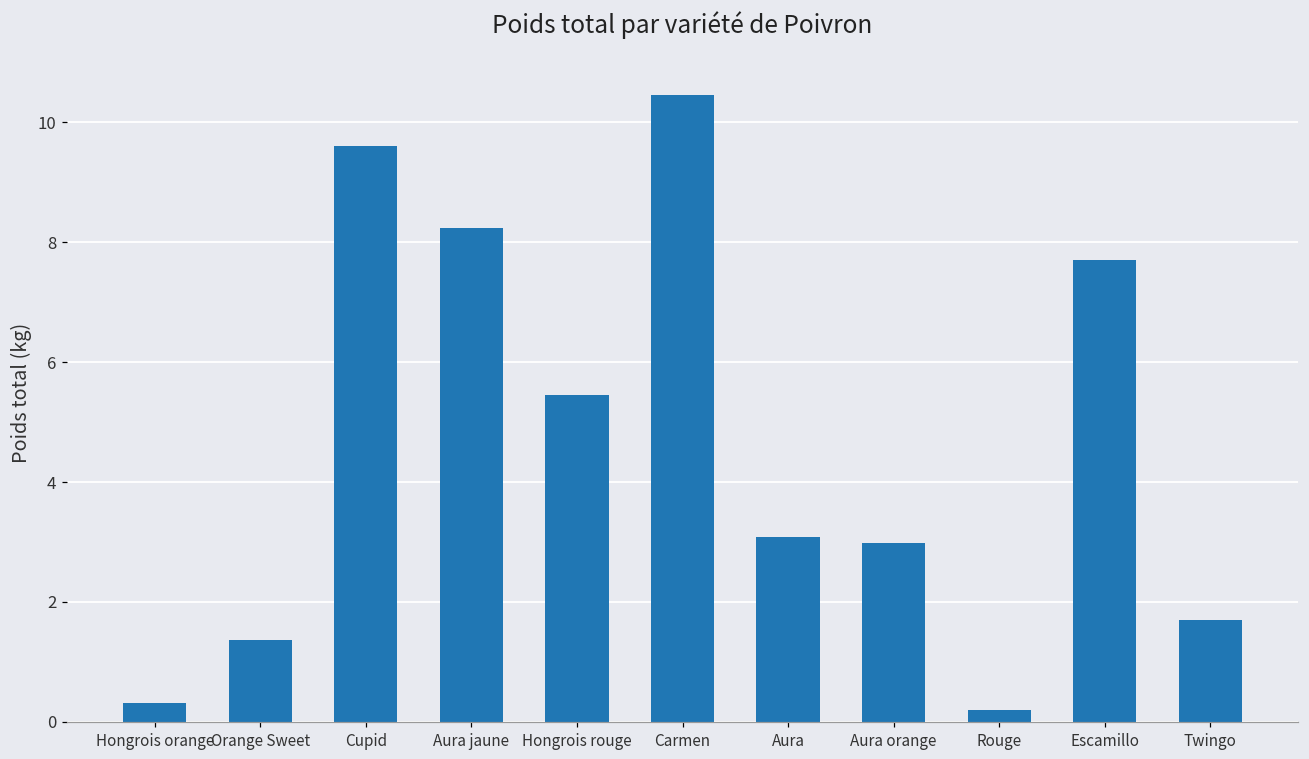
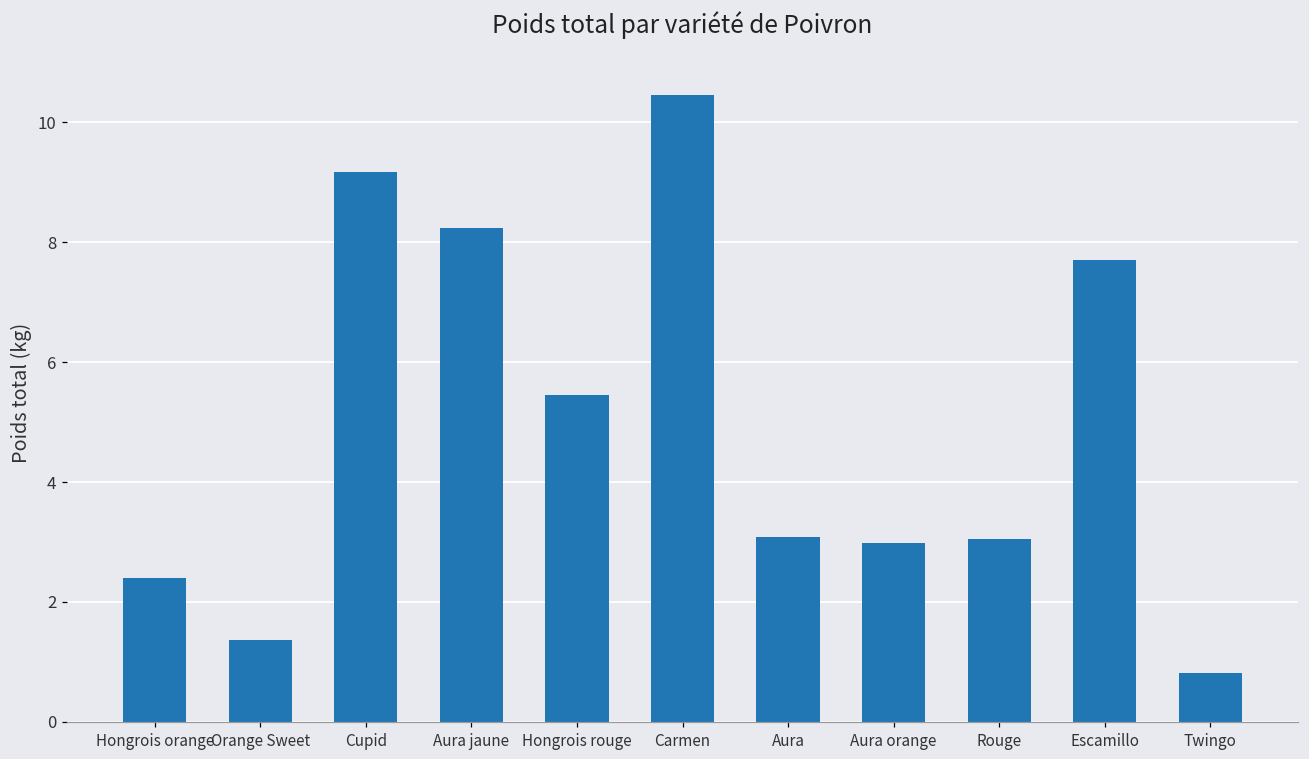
Hongrois orange: 0.3 -> 2.4
Cupid: 9.6 -> 9.2
Rouge: 0.2 -> 3.0
Twingo: 1.7 -> 0.8
